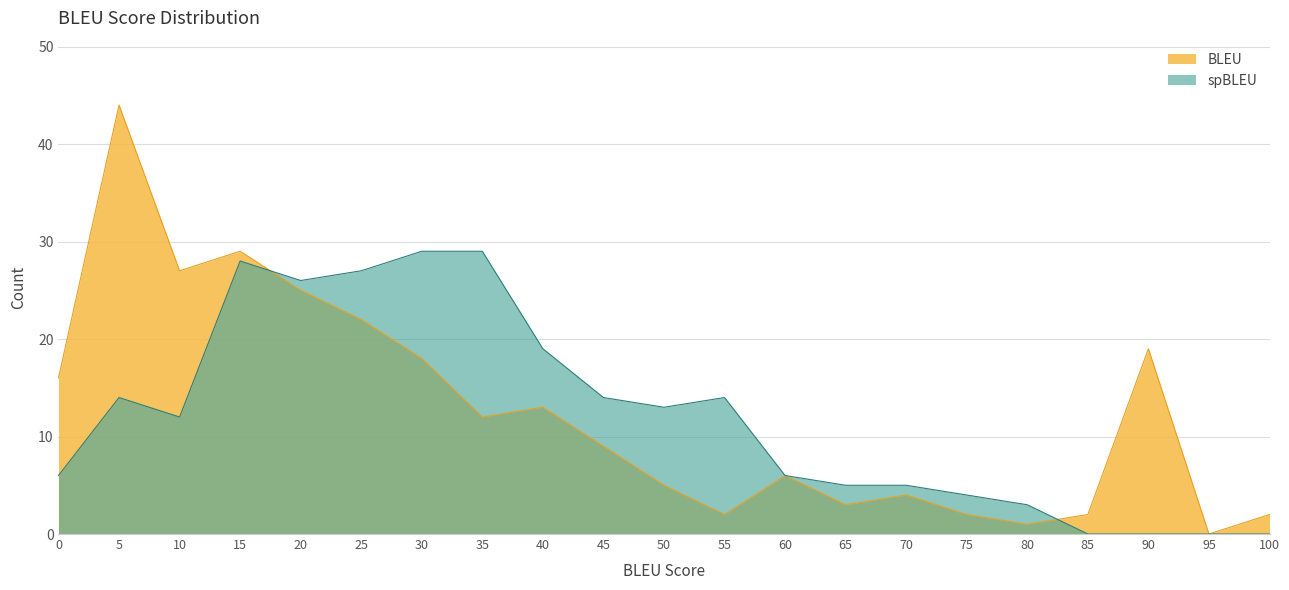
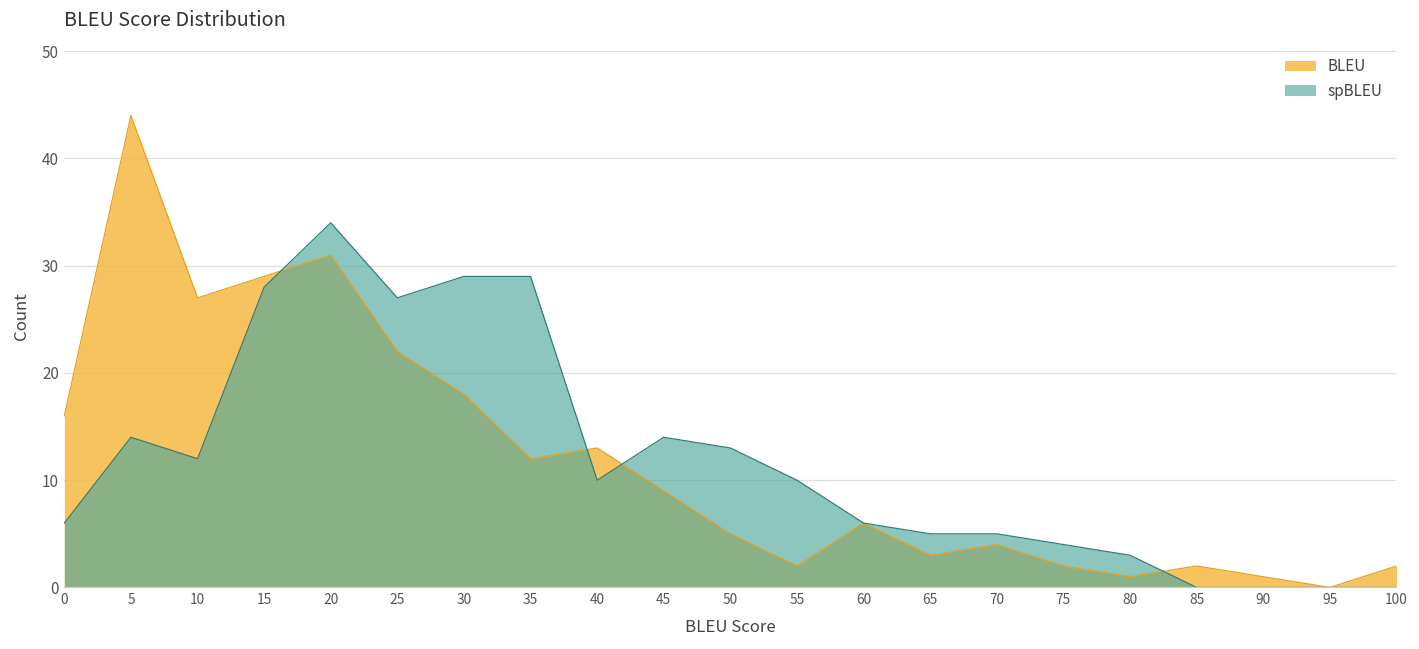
BLEU, 20: 25 -> 31
spBLEU, 20: 26 -> 34
spBLEU, 40: 19 -> 10
spBLEU, 55: 14 -> 10
BLEU, 90: 19 -> 1
